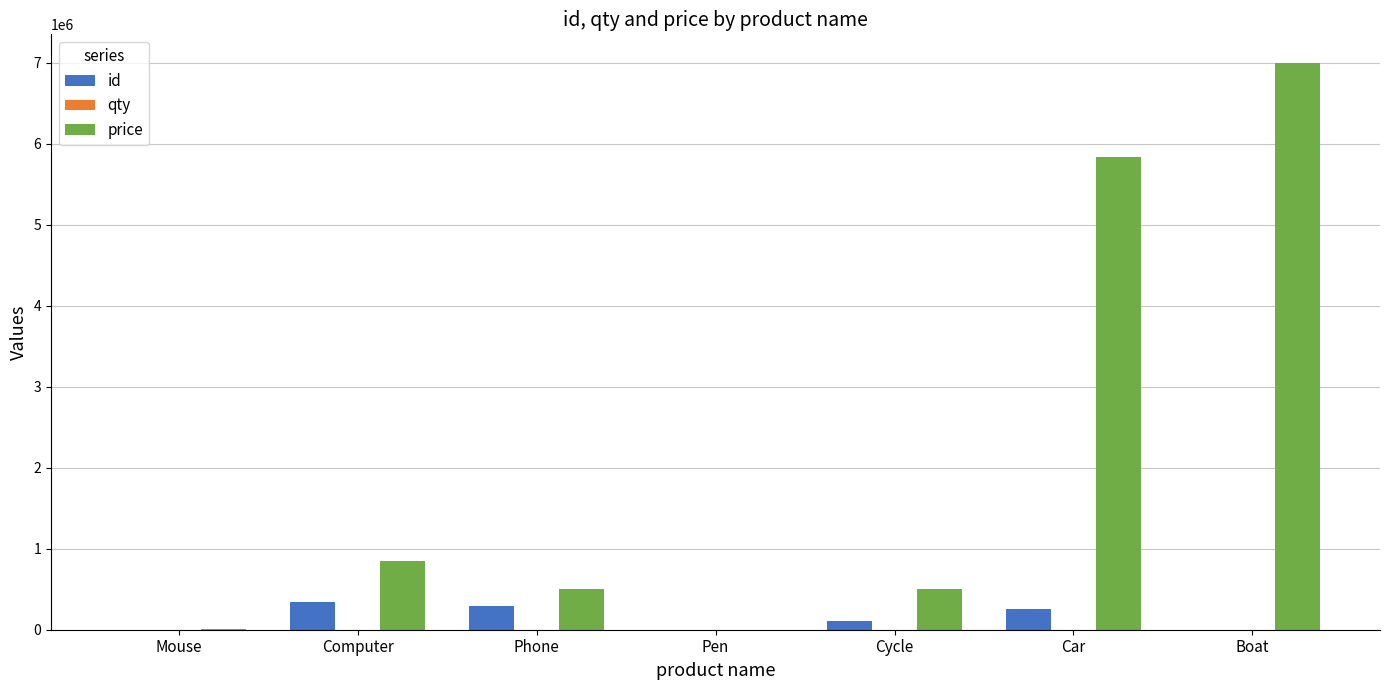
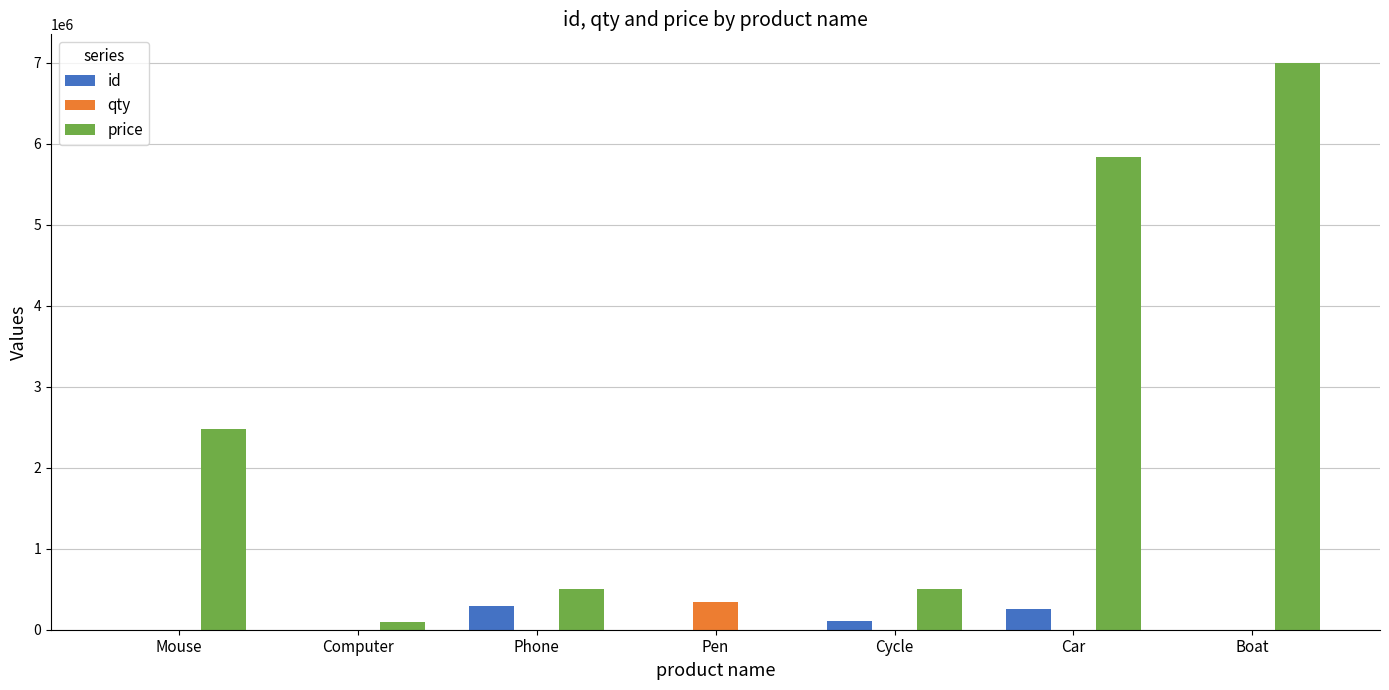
price, Mouse: 0 -> 2500000
id, Computer: 300000 -> 0
price, Computer: 800000 -> 100000
qty, Pen: 0 -> 300000
